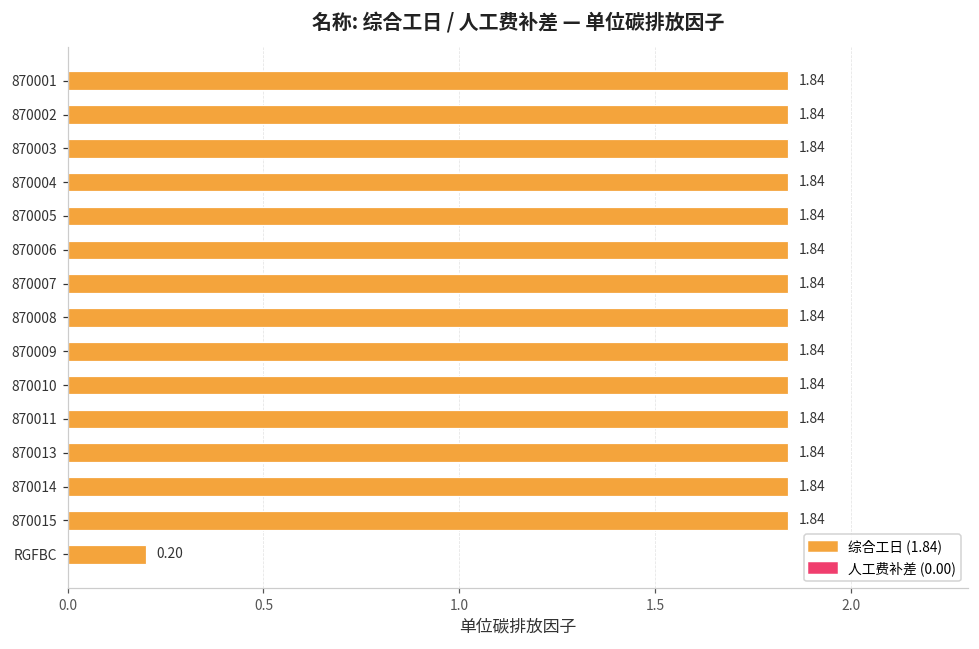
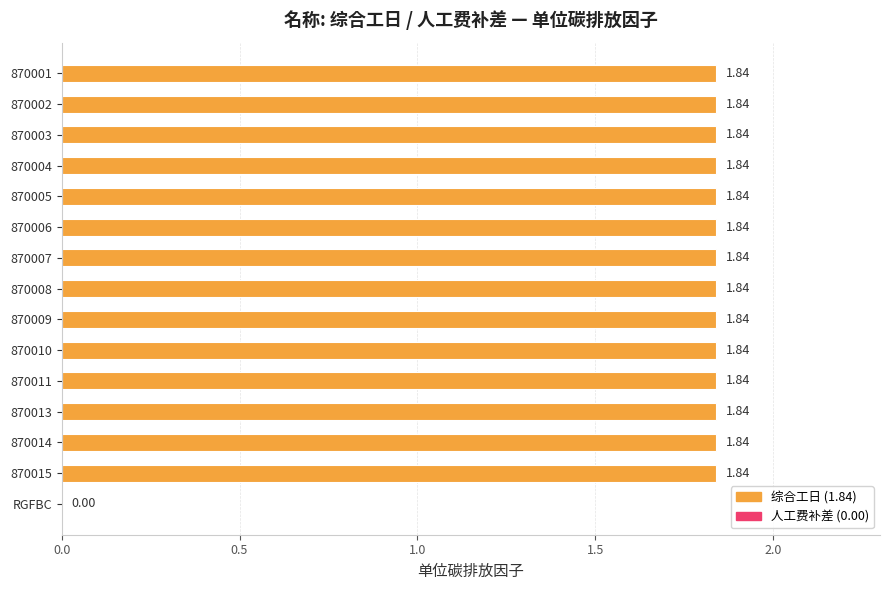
RGFBC: 0.20 -> 0.00
